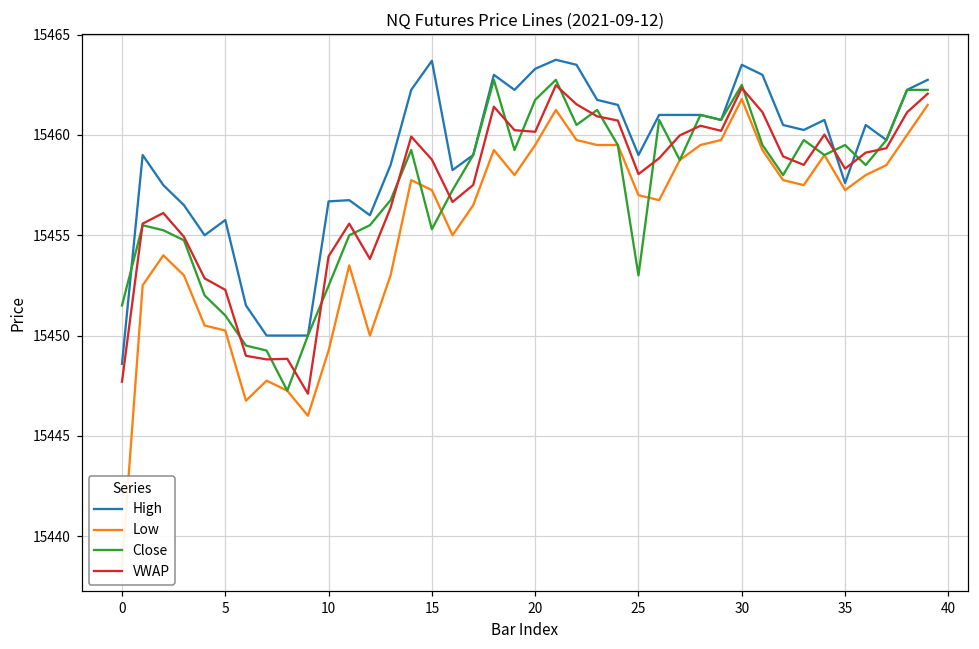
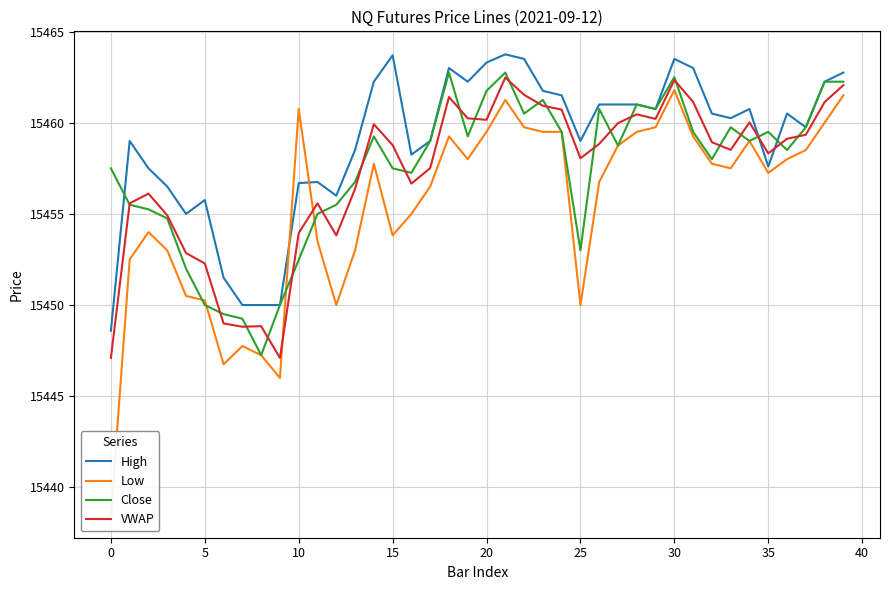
Close, 0: 15451.5 -> 15457.5
VWAP, 0: 15447.7 -> 15447.1
Close, 5: 15451 -> 15450
Low, 10: 15449.3 -> 15460.8
Low, 15: 15457.3 -> 15453.8
Close, 15: 15455.3 -> 15457.5
Low, 25: 15457 -> 15450
